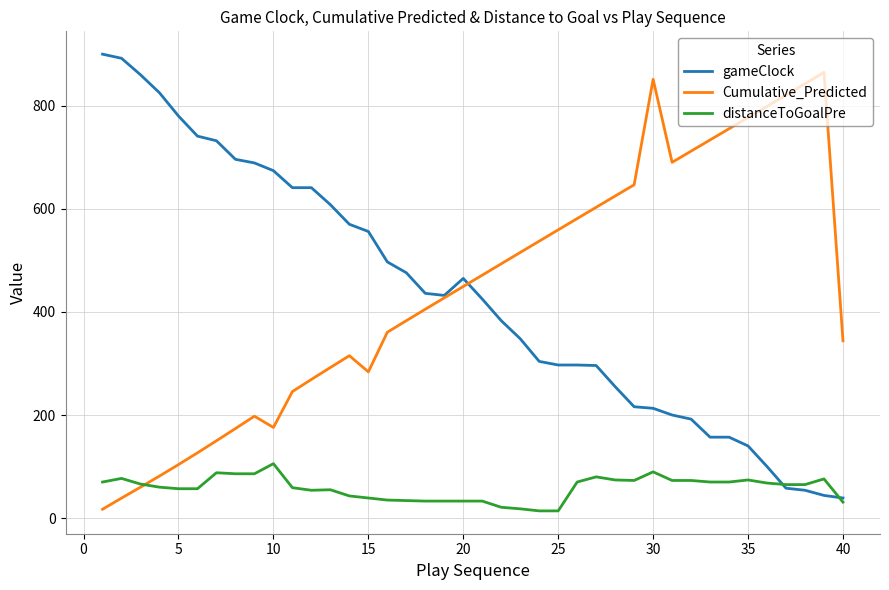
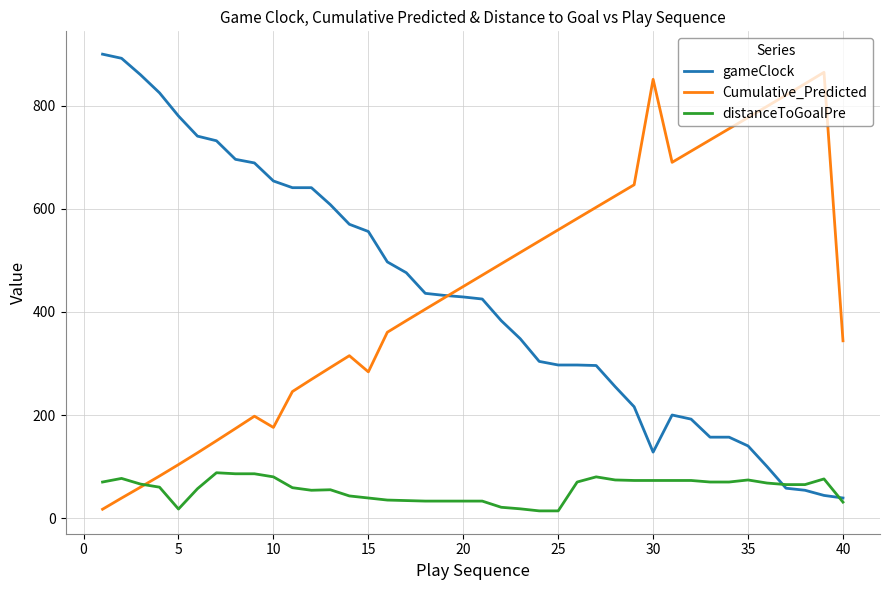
distanceToGoalPre, 5: 60 -> 20
gameClock, 10: 670 -> 650
distanceToGoalPre, 10: 110 -> 80
gameClock, 20: 470 -> 430
gameClock, 30: 210 -> 130
distanceToGoalPre, 30: 90 -> 70
